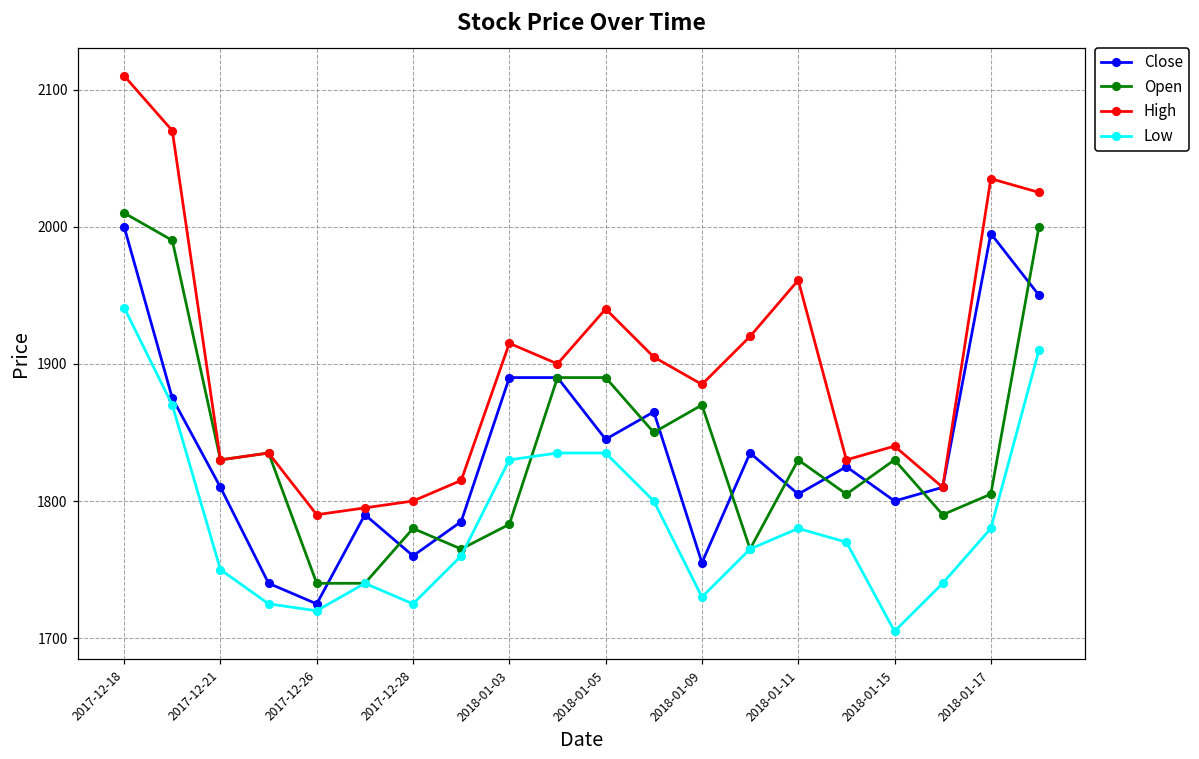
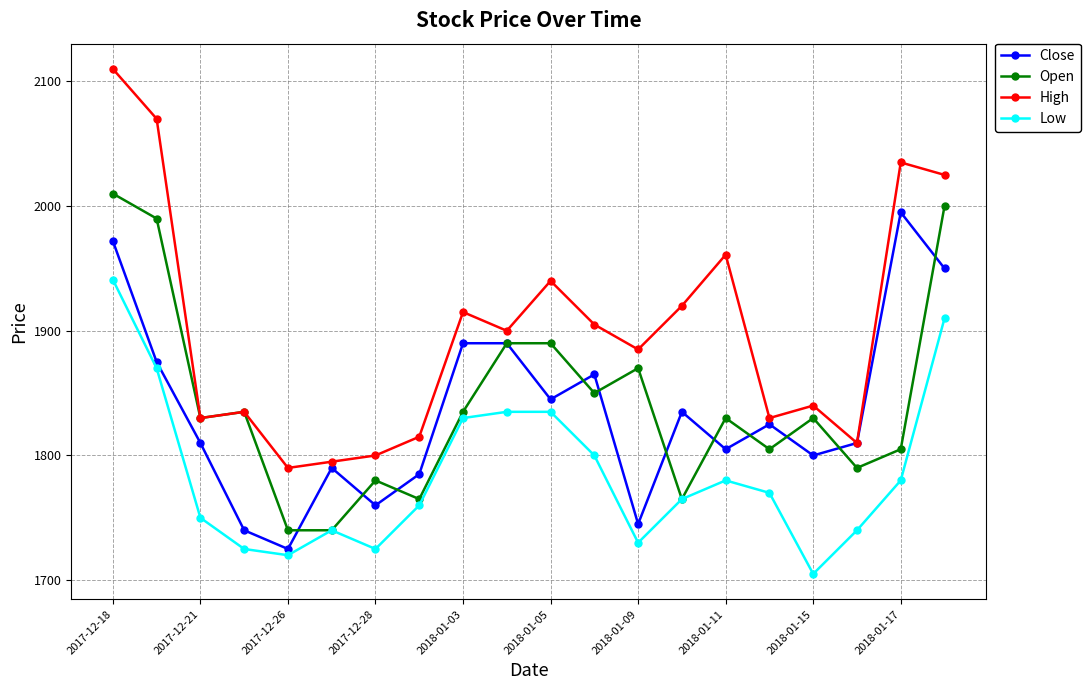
Close, 2017-12-18: 2000 -> 1972
Open, 2018-01-03: 1783 -> 1835
Close, 2018-01-09: 1755 -> 1745
